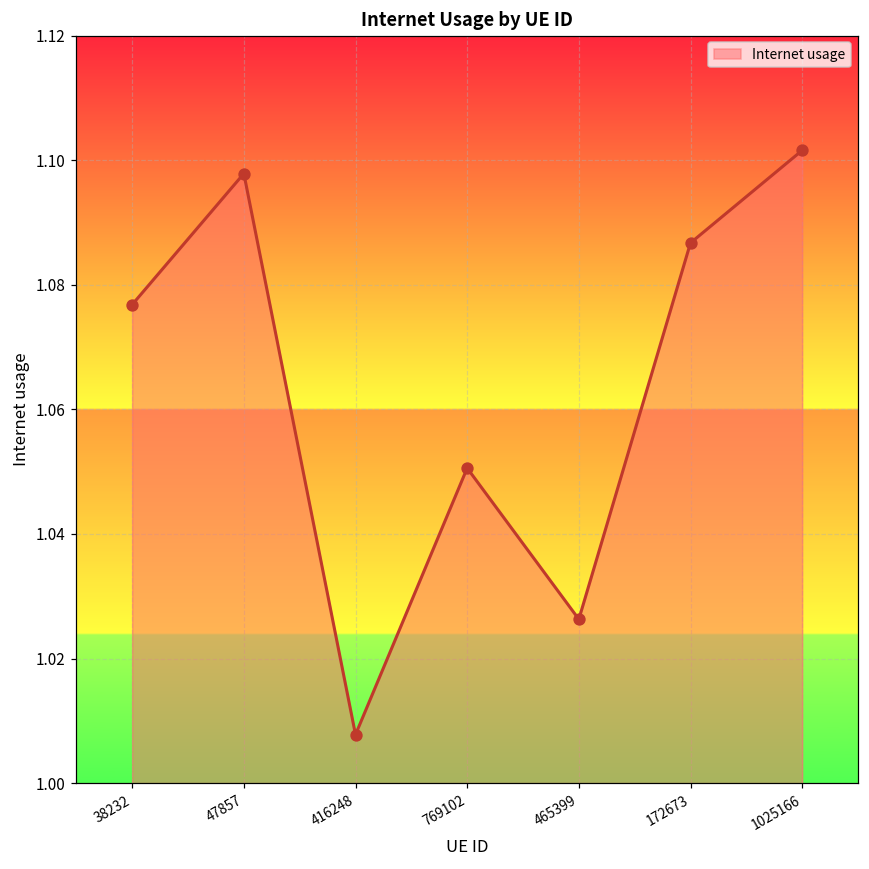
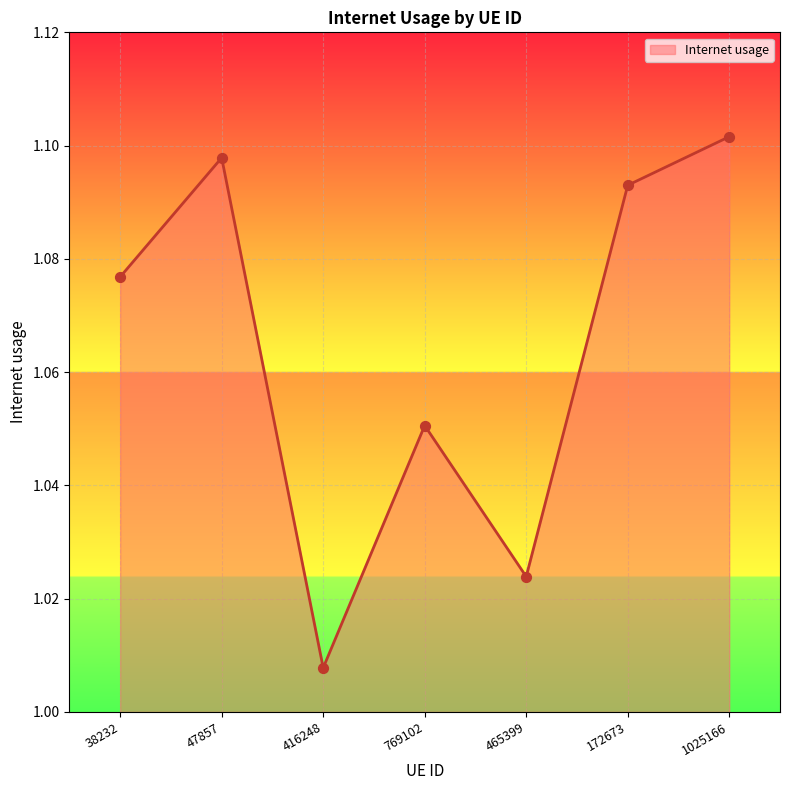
465399: 1.026 -> 1.024
172673: 1.087 -> 1.093
